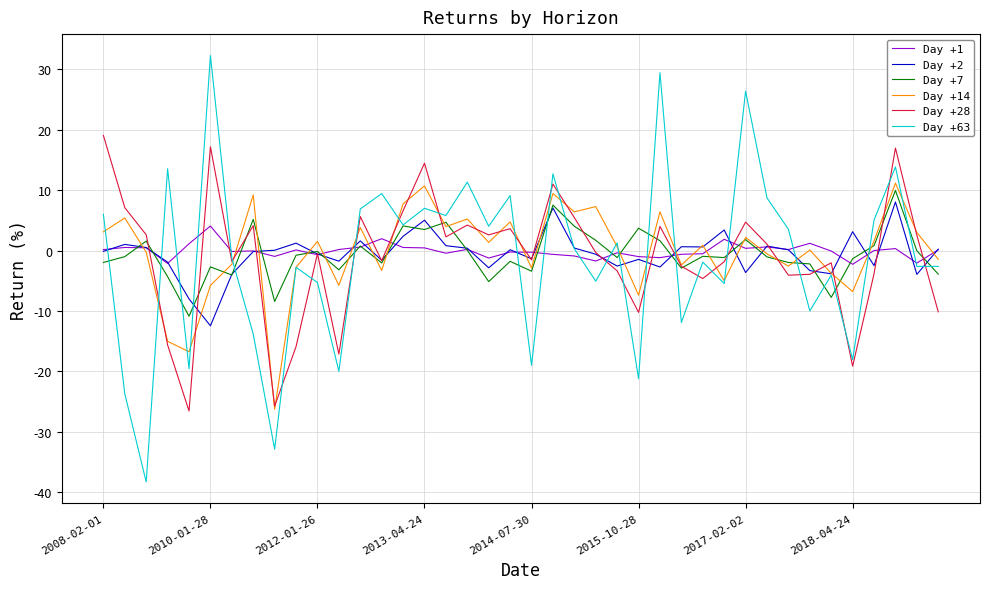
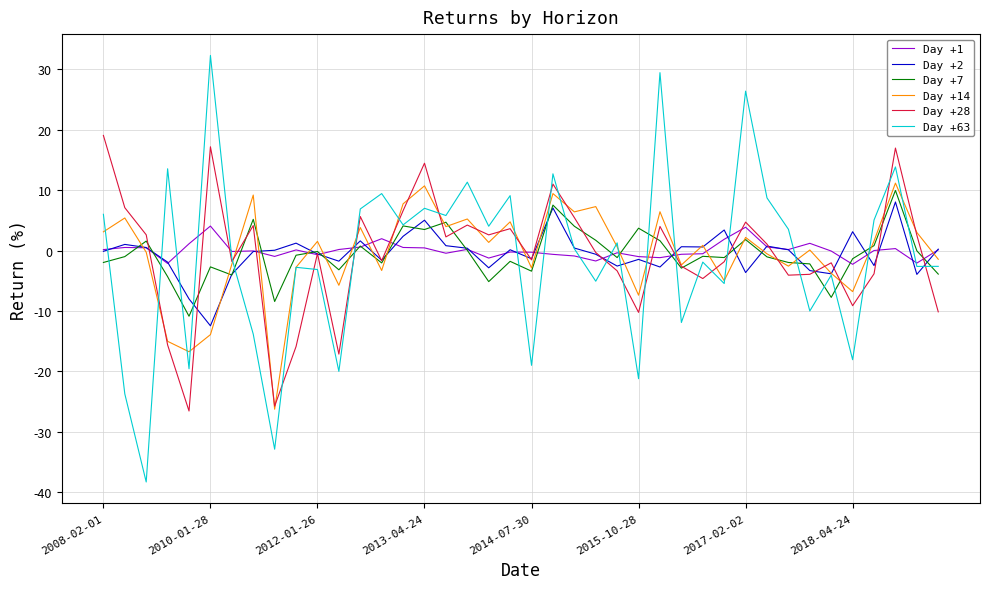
Day +14, 2010-01-28: -6 -> -14
Day +63, 2012-01-26: -5 -> -3
Day +1, 2017-02-02: 0 -> 4
Day +28, 2018-04-24: -19 -> -9
